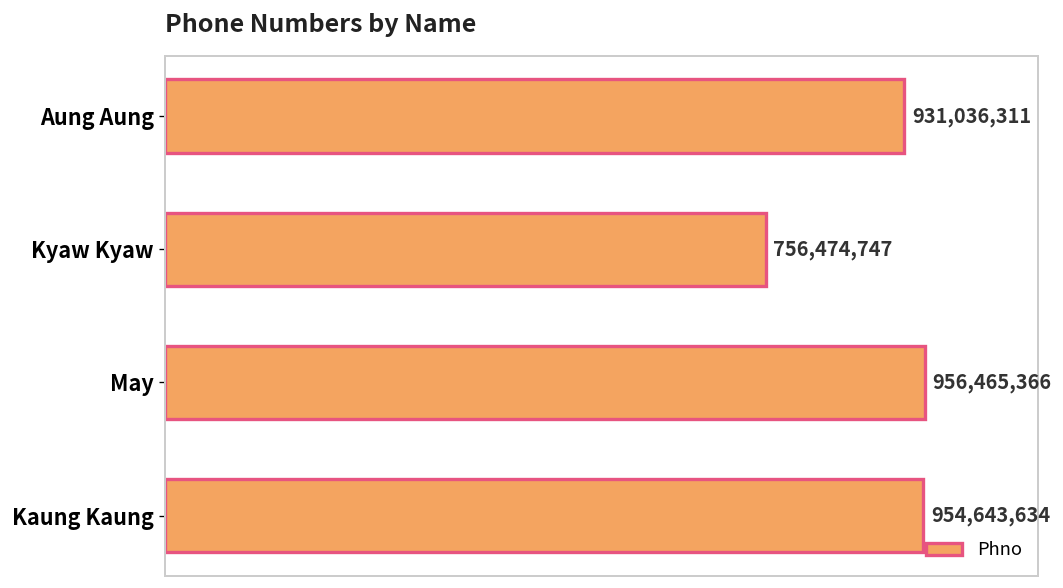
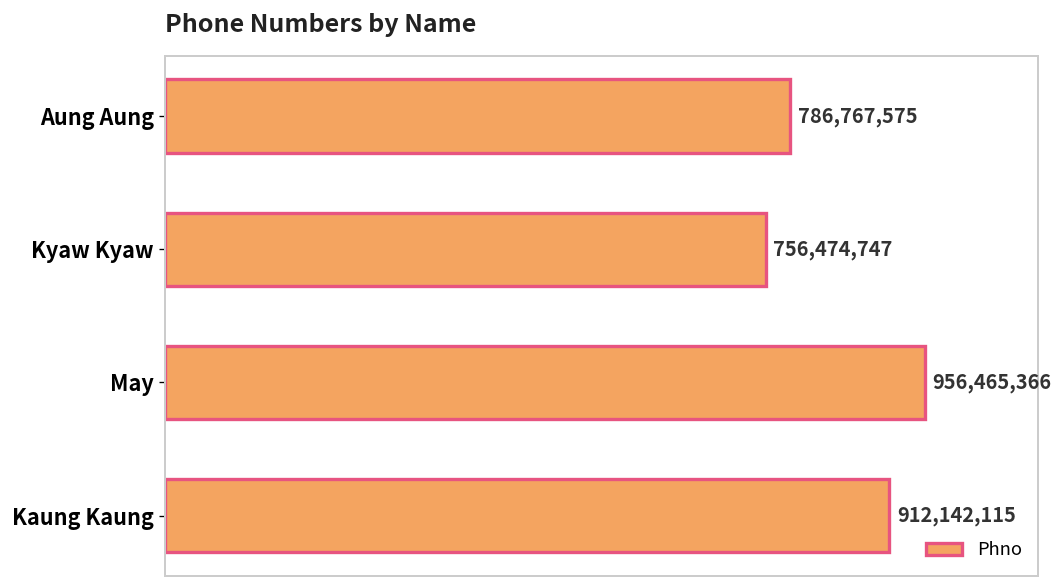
Aung Aung: 931,036,311 -> 786,767,575
Kaung Kaung: 954,643,634 -> 912,142,115
